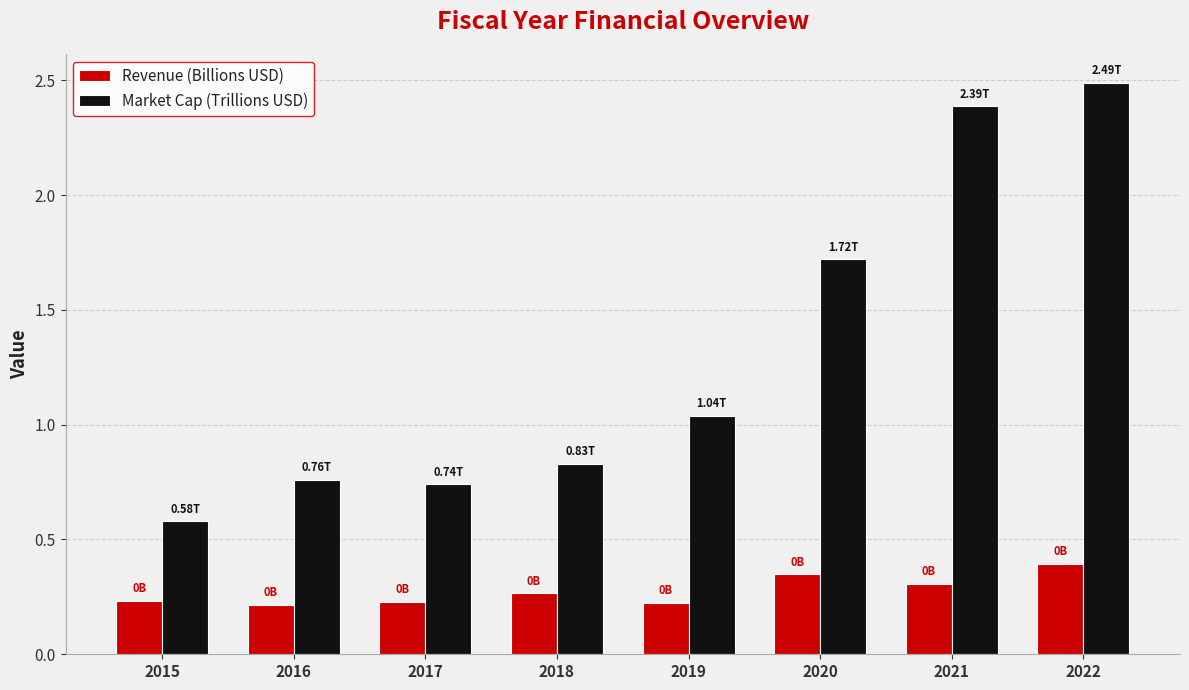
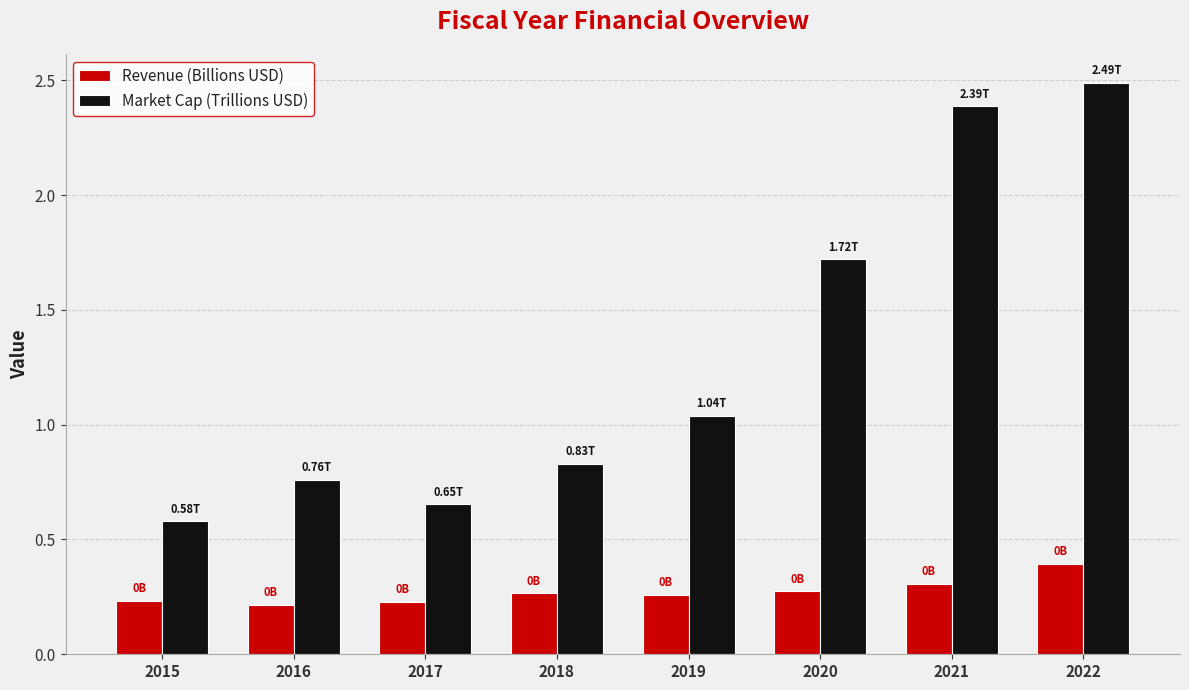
Market Cap (Trillions USD), 2017: 0.74T -> 0.65T
Revenue (Billions USD), 2019: 0.22 -> 0.26
Revenue (Billions USD), 2020: 0.35 -> 0.27
